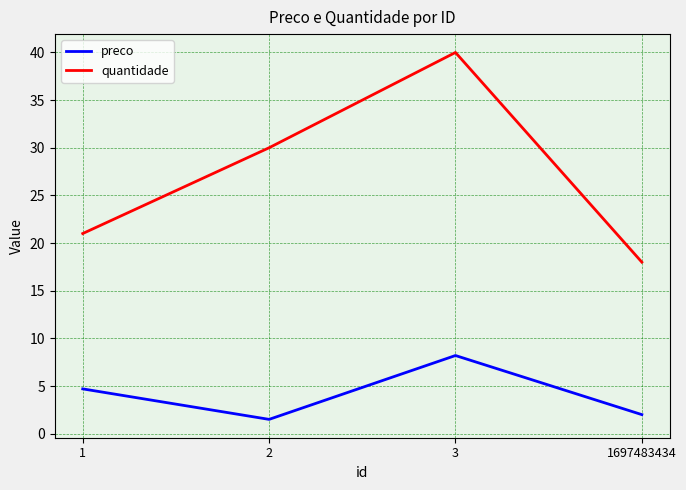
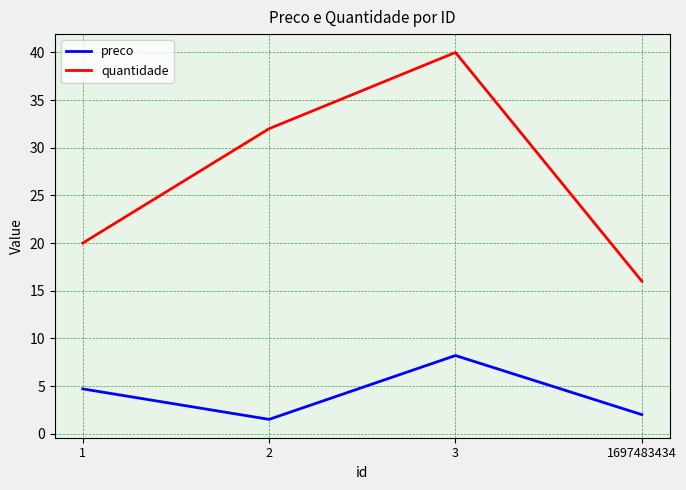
quantidade, 1: 21 -> 20
quantidade, 2: 30 -> 32
quantidade, 1697483434: 18 -> 16
